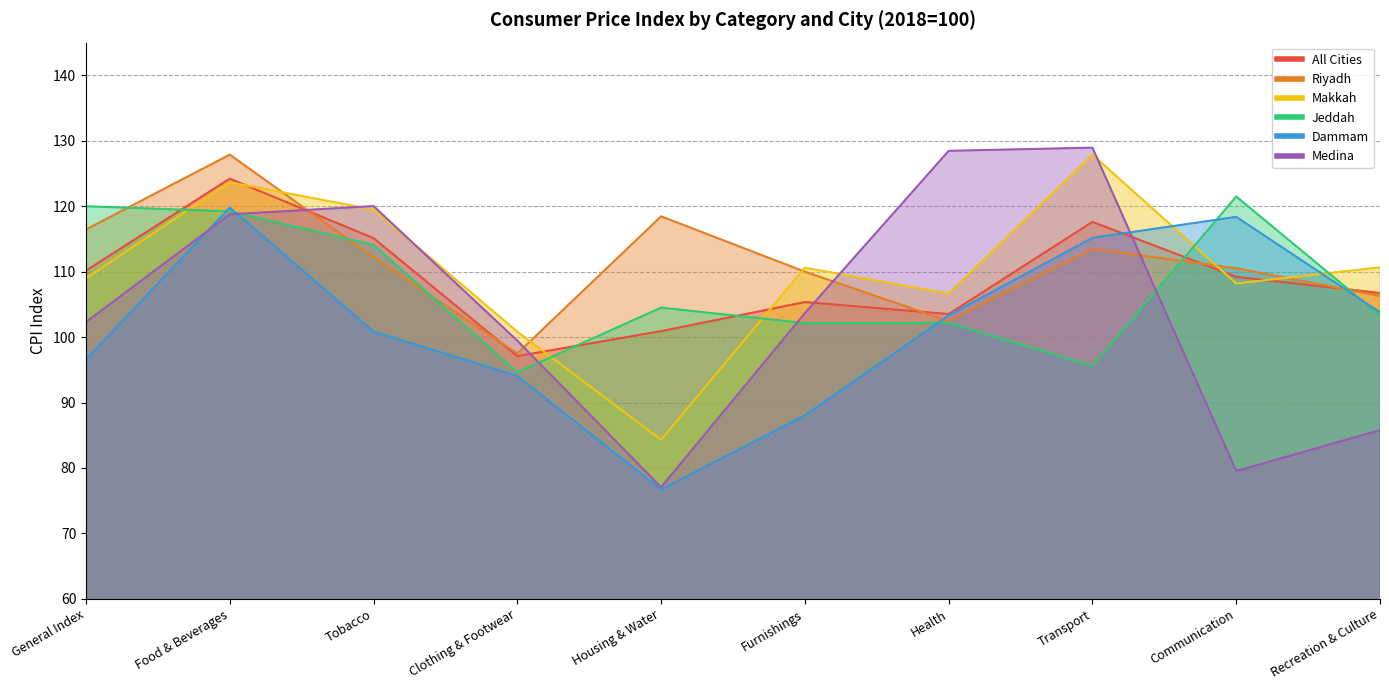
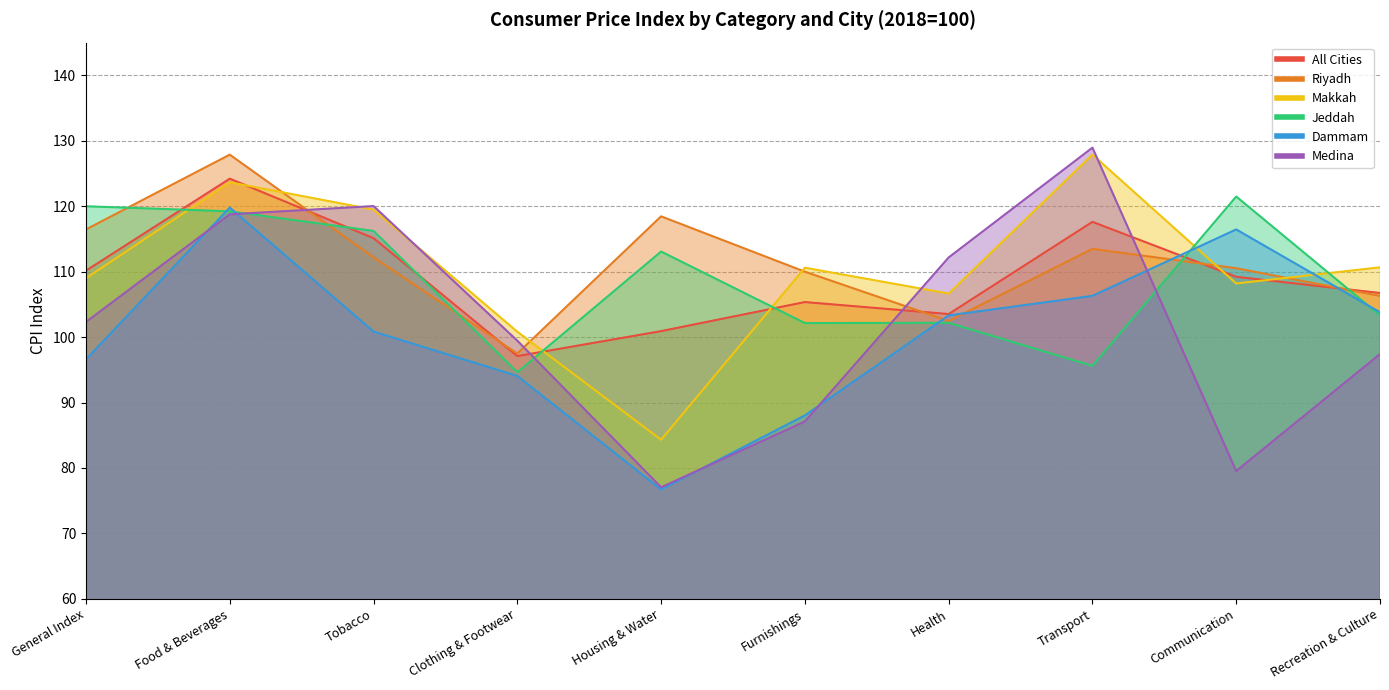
Jeddah, Tobacco: 114 -> 116
Jeddah, Housing & Water: 105 -> 113
Medina, Furnishings: 104 -> 87
Medina, Health: 128 -> 112
Dammam, Transport: 115 -> 106
Dammam, Communication: 118 -> 116
Medina, Recreation & Culture: 86 -> 97
